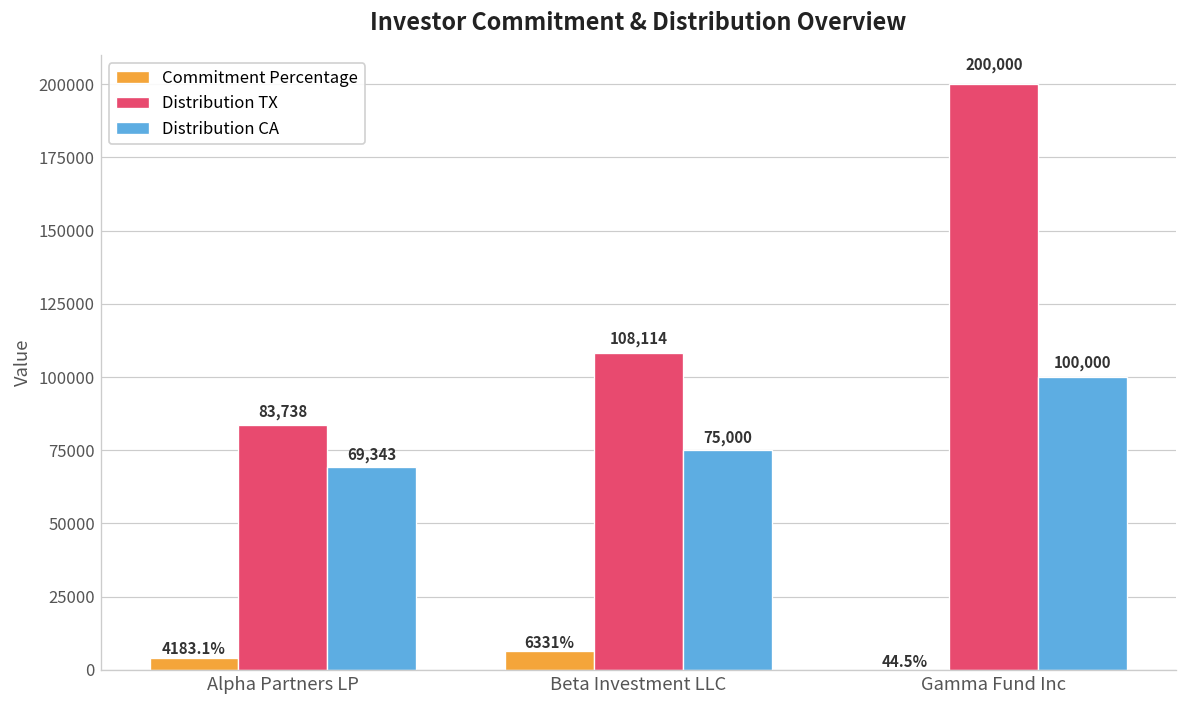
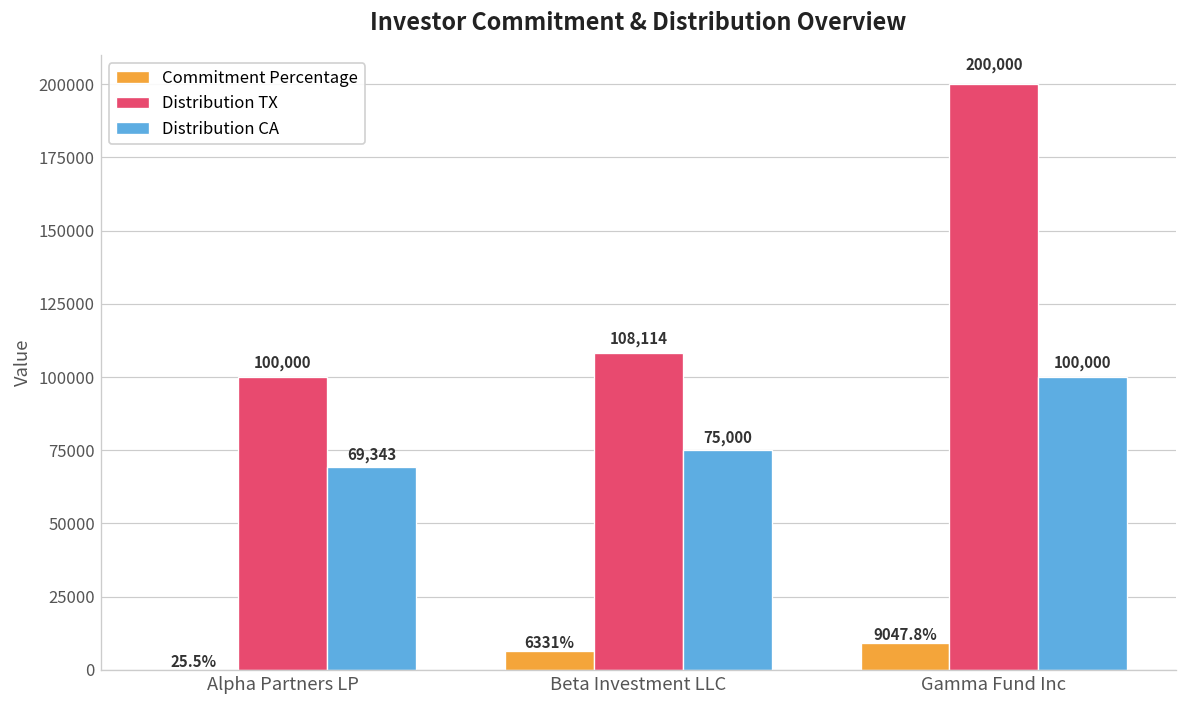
Commitment Percentage, Alpha Partners LP: 4183.1% -> 25.5%
Distribution TX, Alpha Partners LP: 83,738 -> 100,000
Commitment Percentage, Gamma Fund Inc: 44.5% -> 9047.8%
